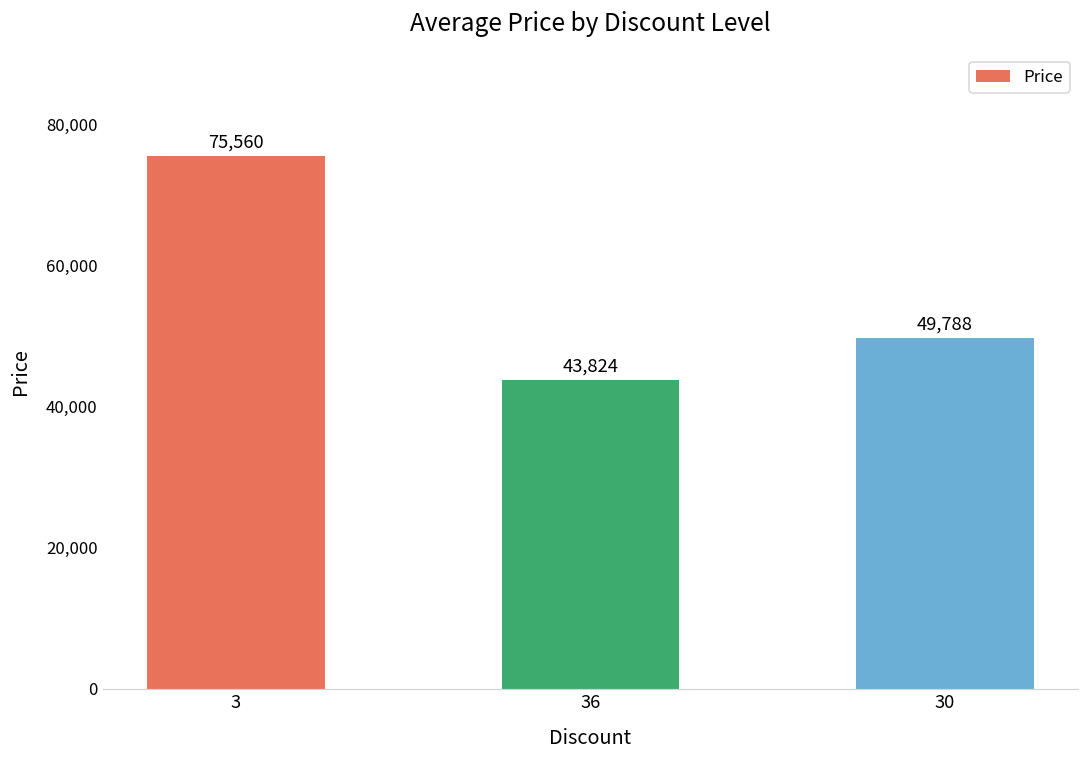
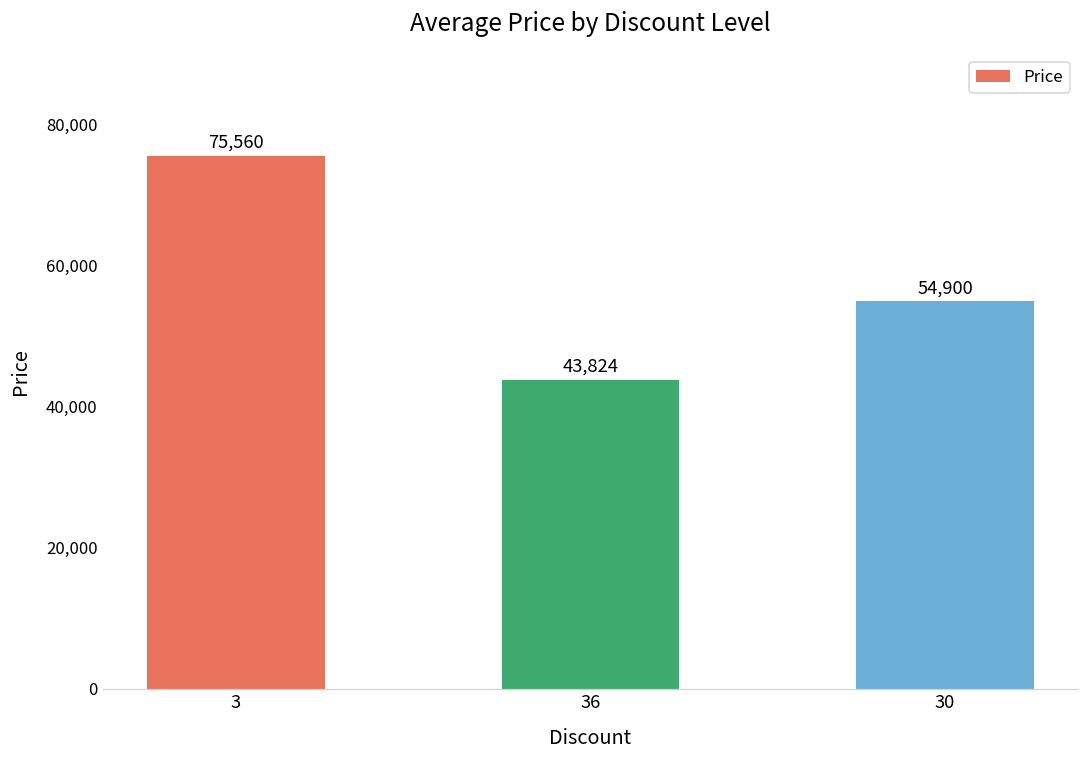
30: 49,788 -> 54,900
